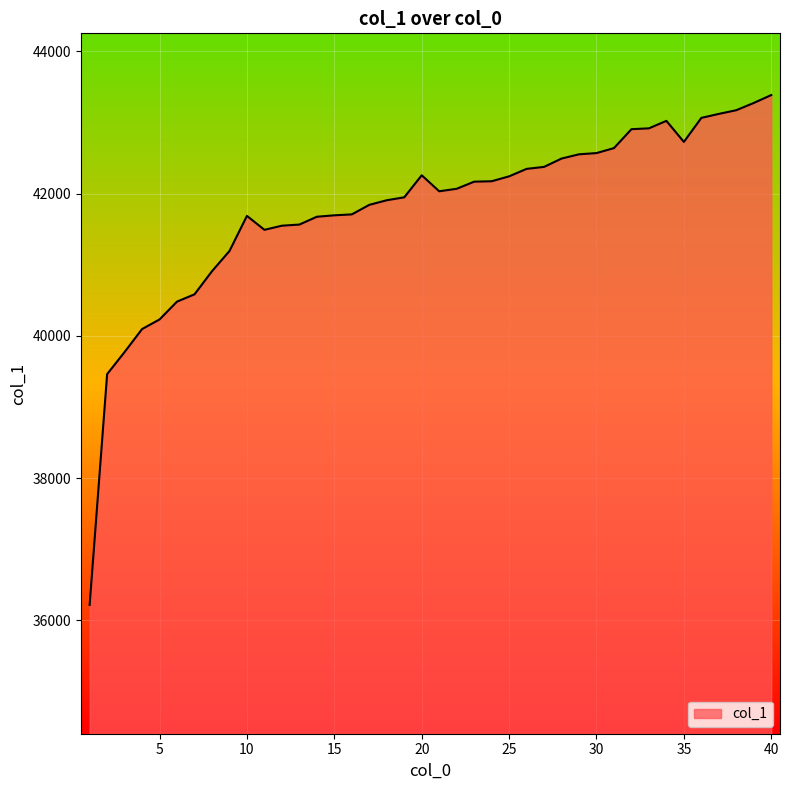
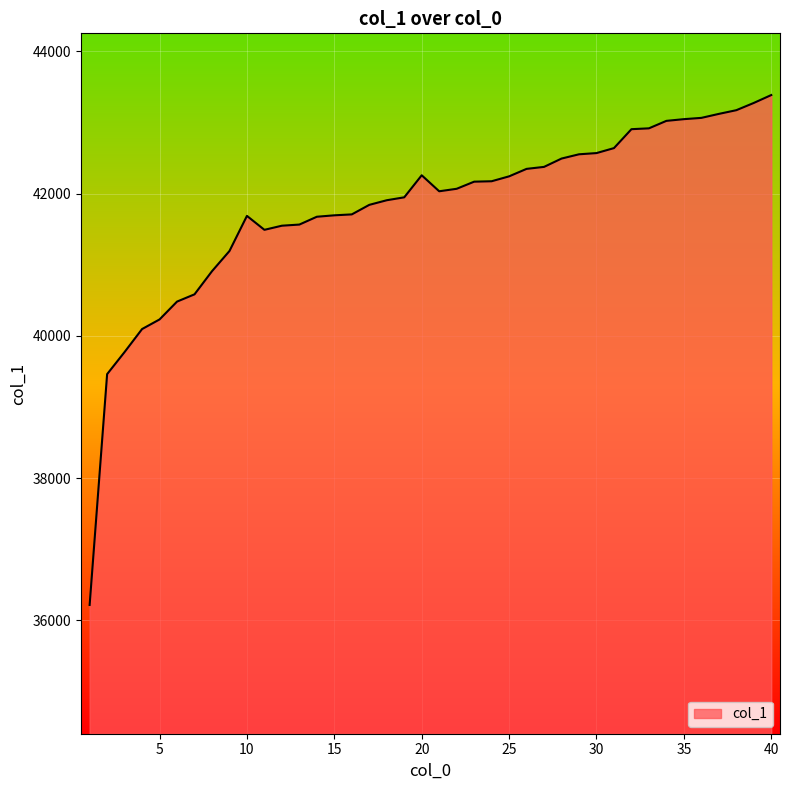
35: 42700 -> 43000
